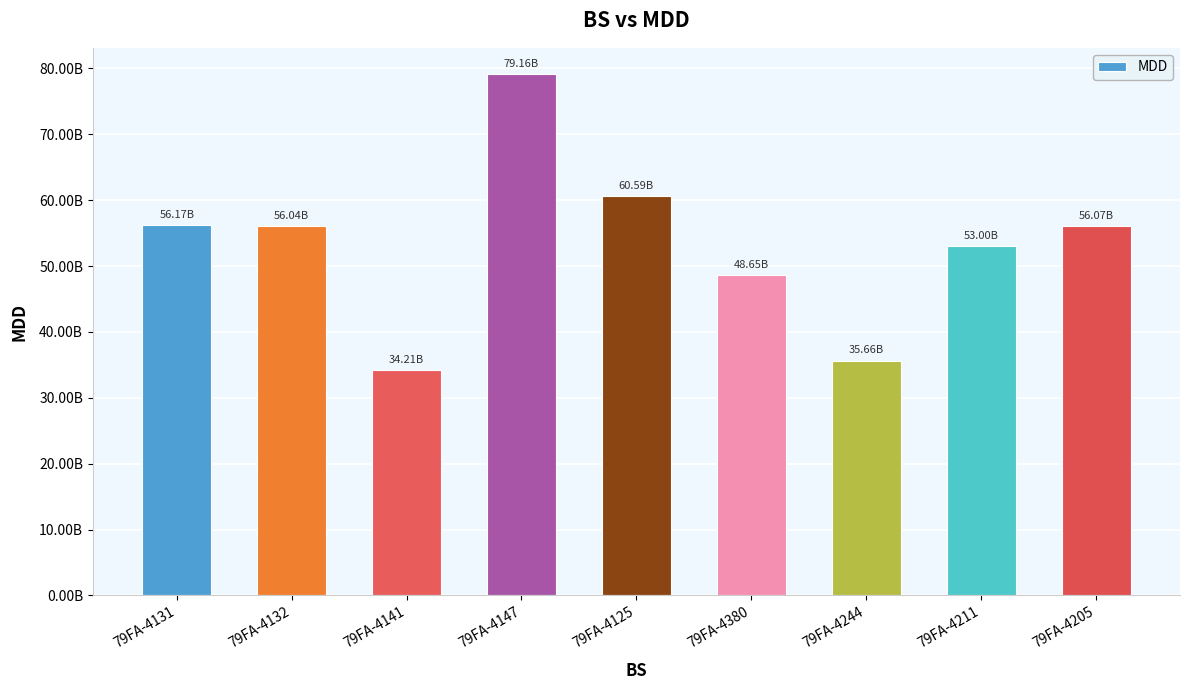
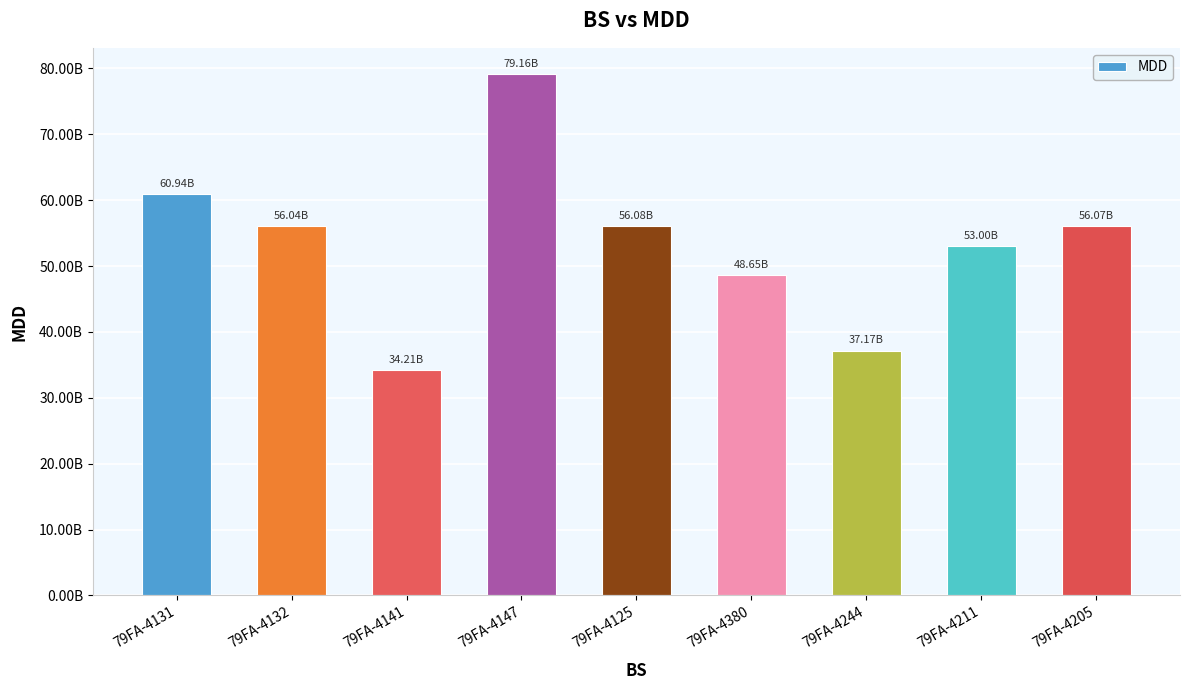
79FA-4131: 56.17B -> 60.94B
79FA-4125: 60.59B -> 56.08B
79FA-4244: 35.66B -> 37.17B
